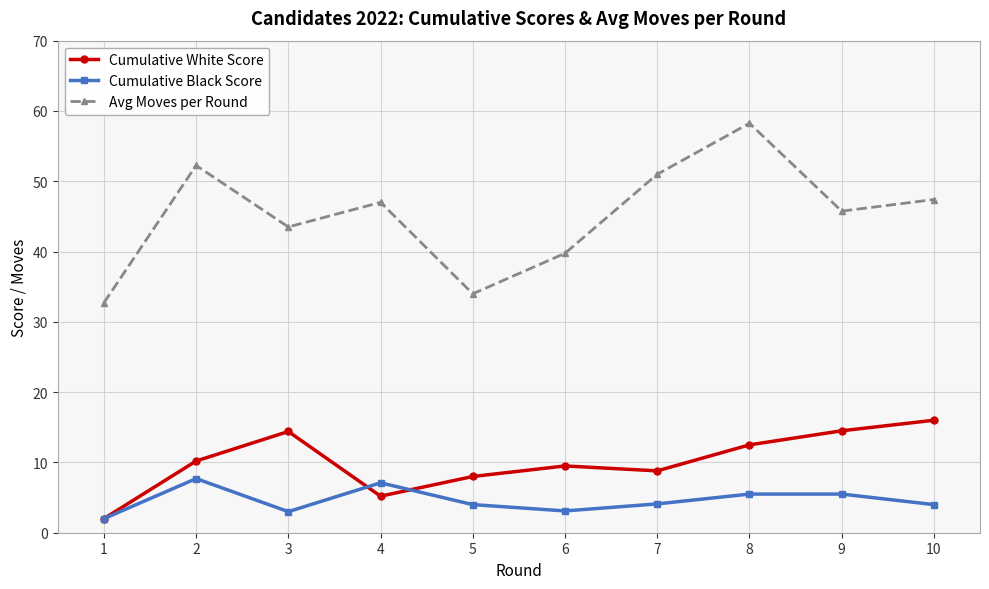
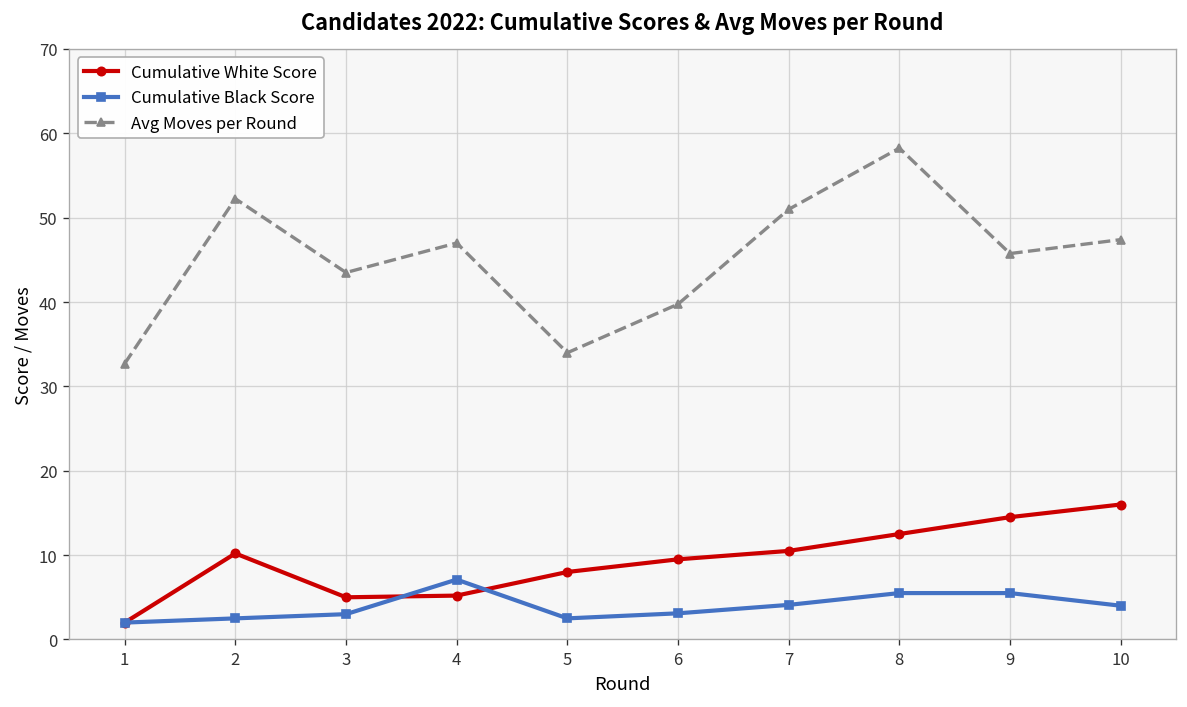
Cumulative Black Score, 2: 8 -> 3
Cumulative White Score, 3: 14 -> 5
Cumulative Black Score, 5: 4 -> 3
Cumulative White Score, 7: 9 -> 11
